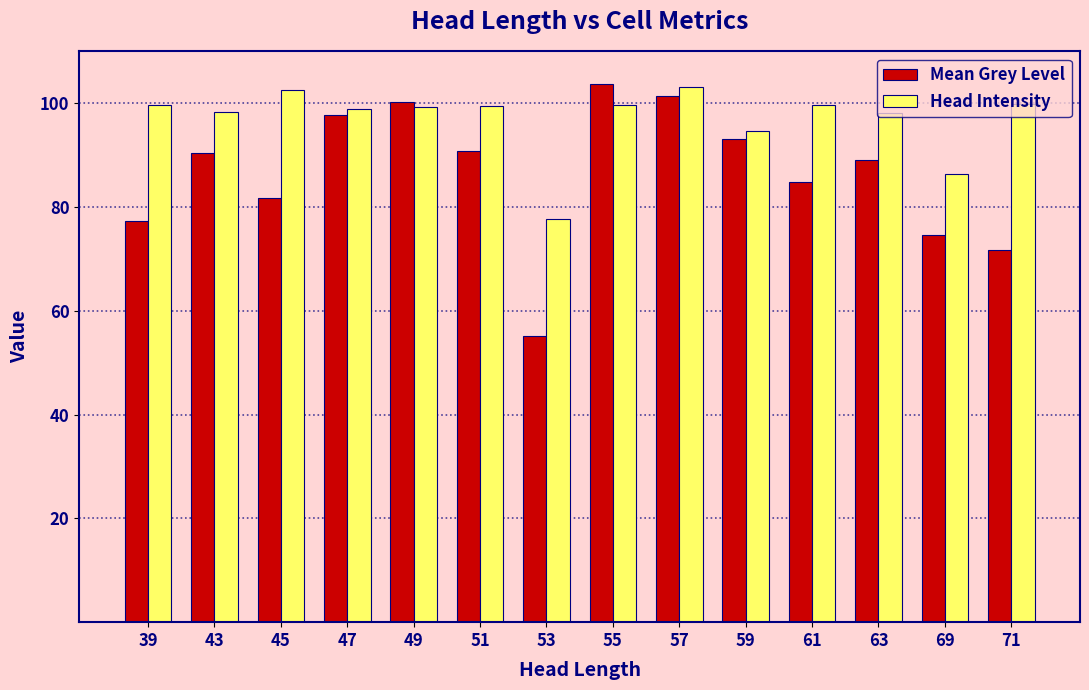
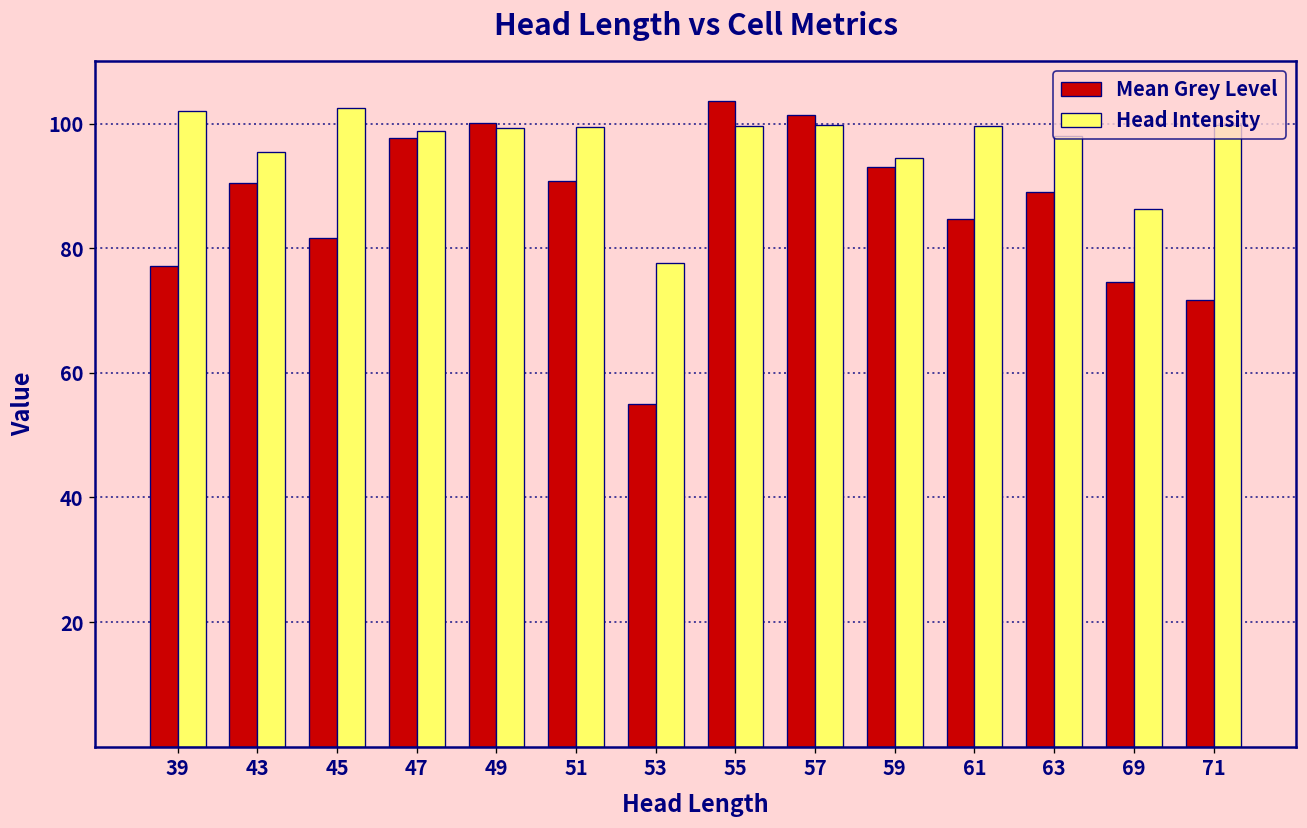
Head Intensity, 39: 100 -> 102
Head Intensity, 43: 98 -> 96
Head Intensity, 57: 103 -> 100
